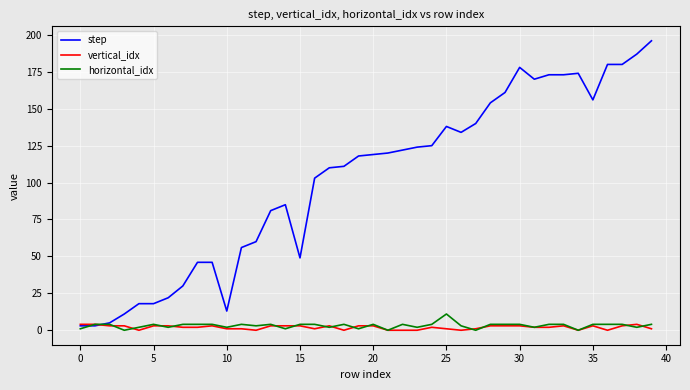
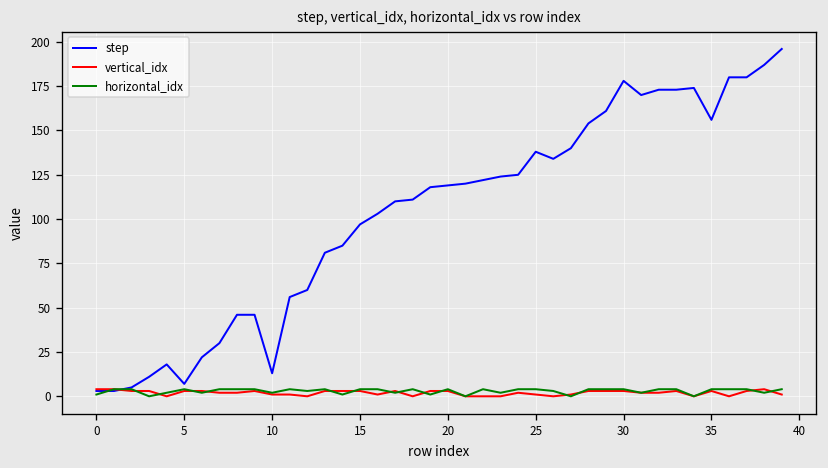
step, 5: 18 -> 7
step, 15: 49 -> 97
horizontal_idx, 25: 11 -> 4
